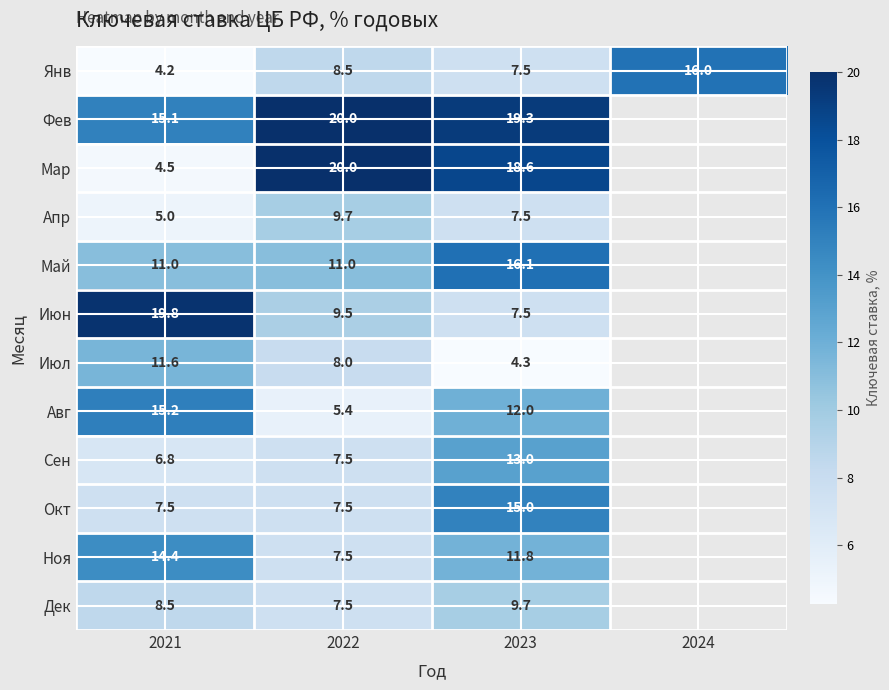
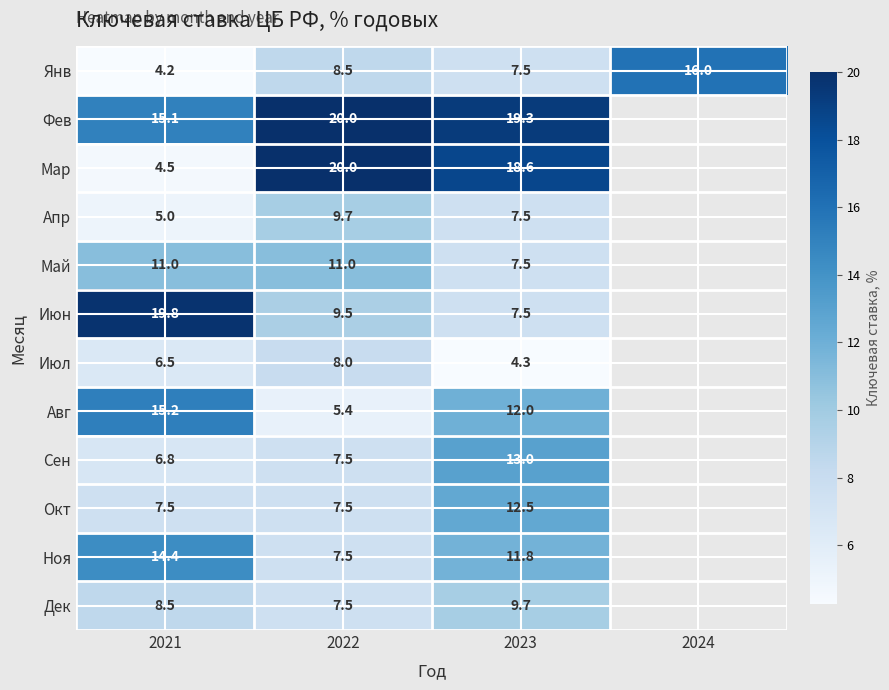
Май, 2023: 16.1 -> 7.5
Июл, 2021: 11.6 -> 6.5
Окт, 2023: 15.0 -> 12.5
